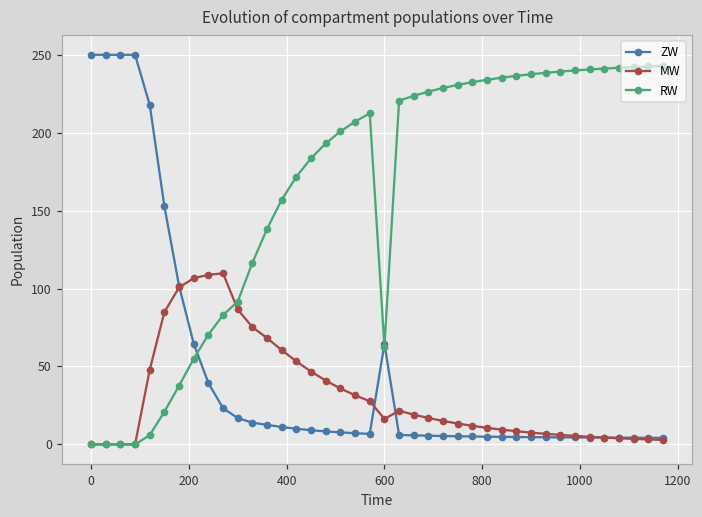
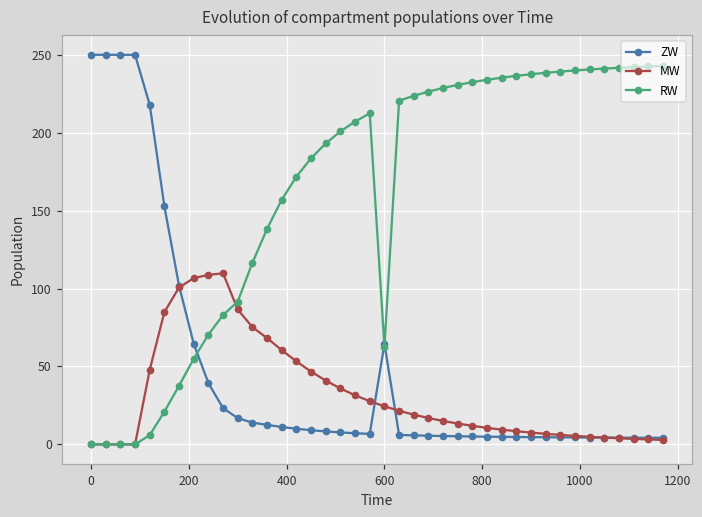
MW, 600: 16 -> 24
